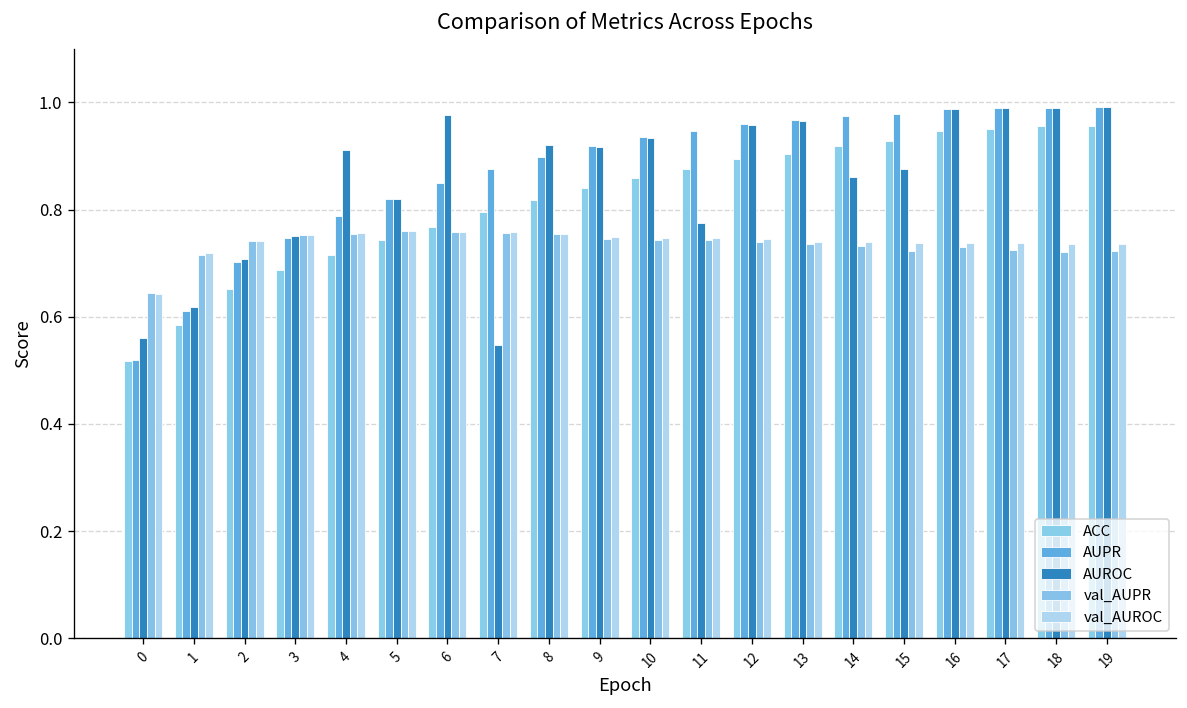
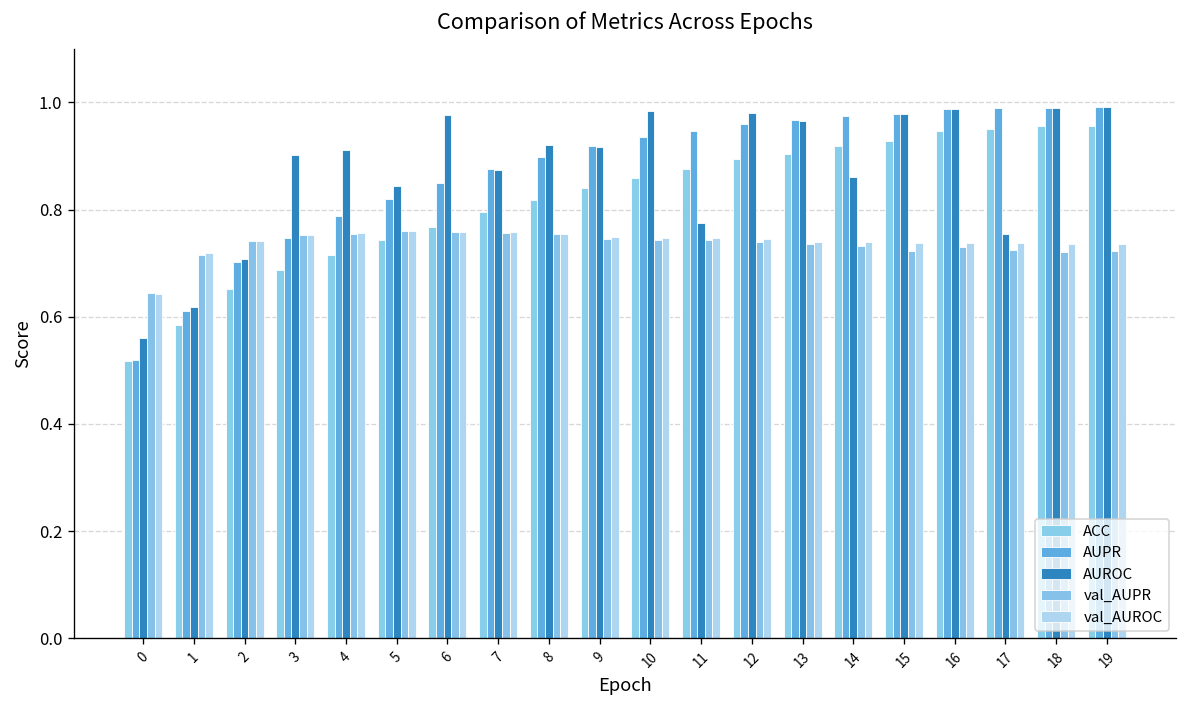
AUROC, 3: 0.75 -> 0.90
AUROC, 5: 0.82 -> 0.84
AUROC, 7: 0.55 -> 0.87
AUROC, 10: 0.93 -> 0.98
AUROC, 12: 0.96 -> 0.98
AUROC, 15: 0.88 -> 0.98
AUROC, 17: 0.99 -> 0.75
